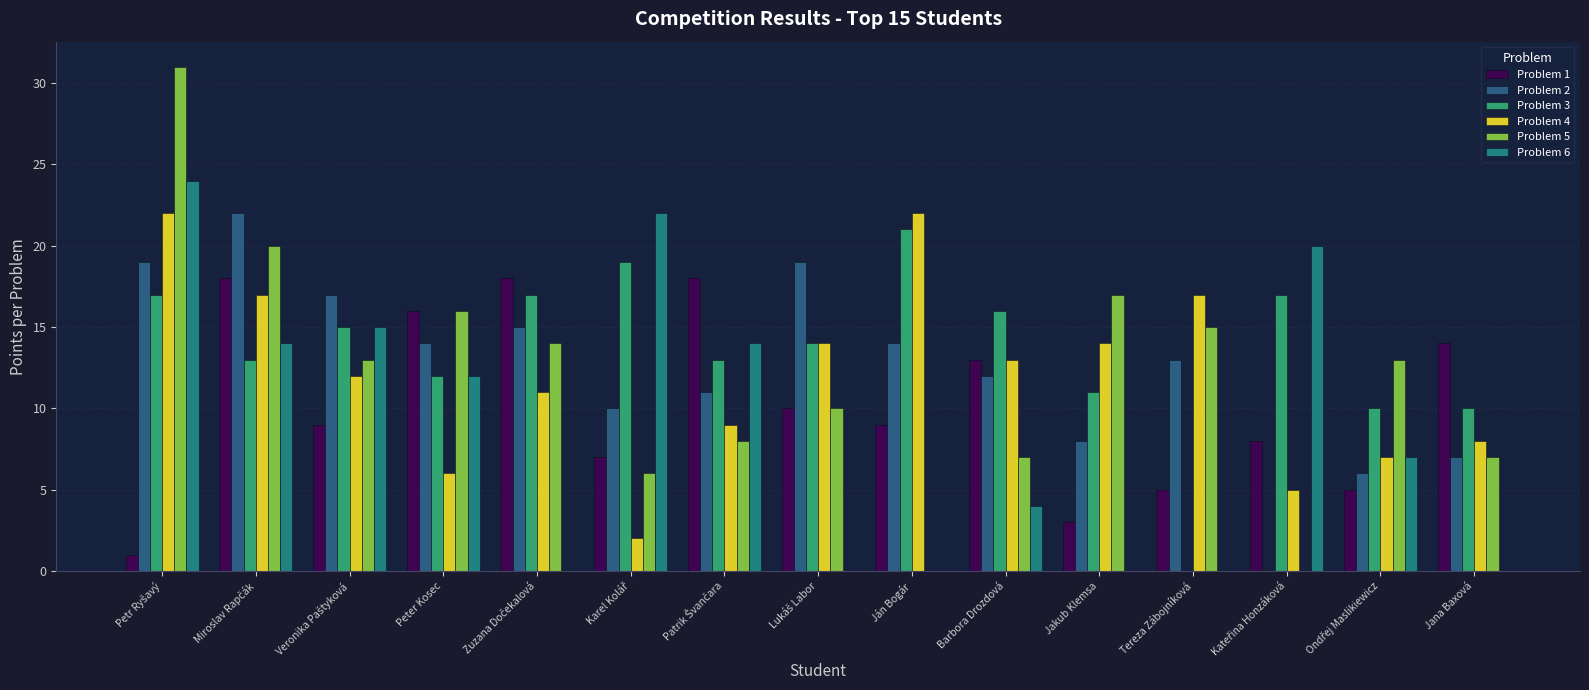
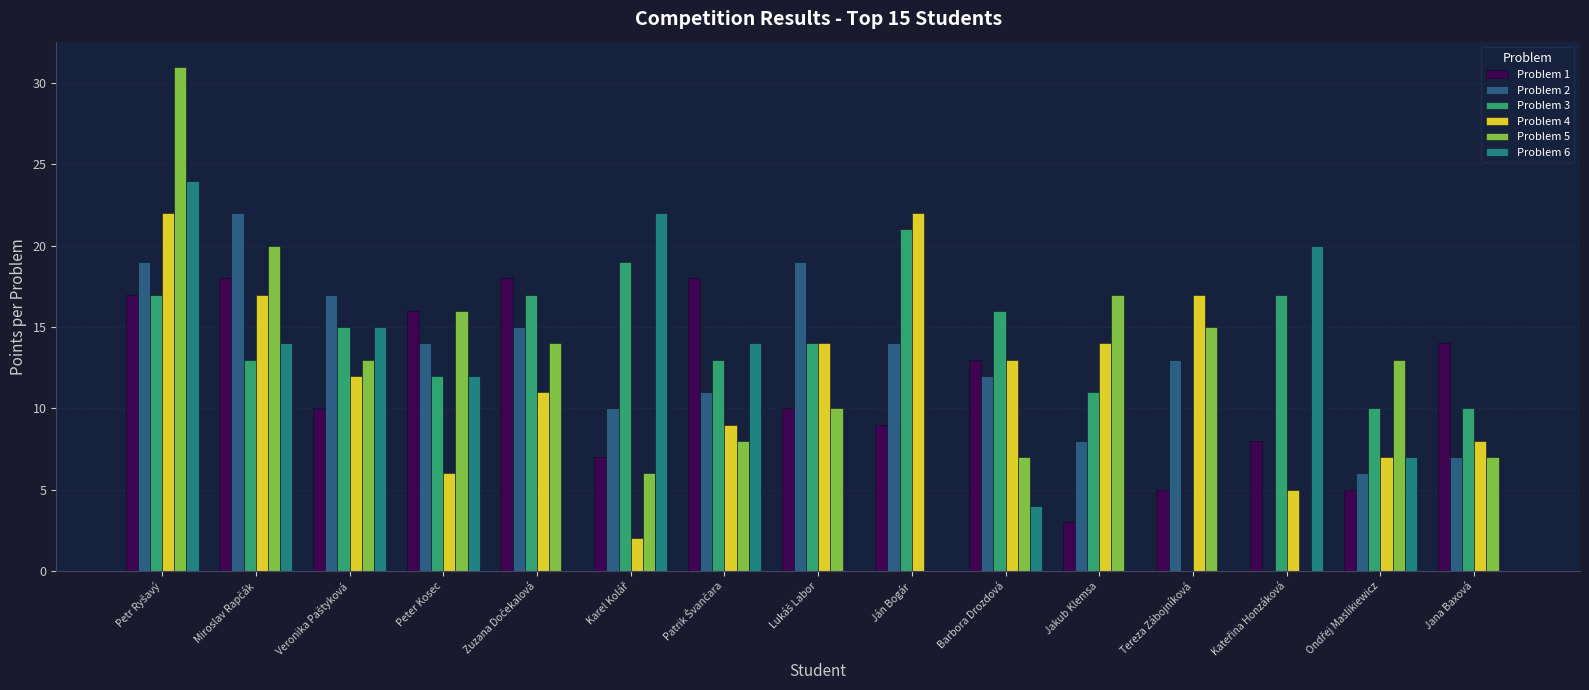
Problem 1, Petr Ryšavý: 1 -> 17
Problem 1, Veronika Paštyková: 9 -> 10
